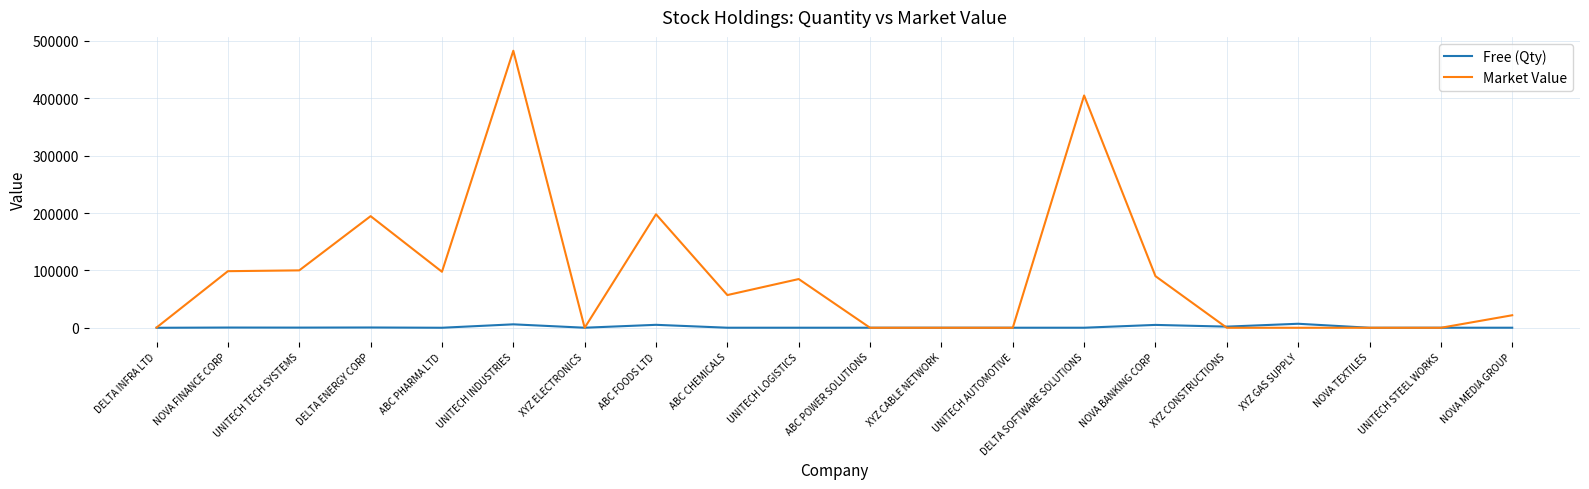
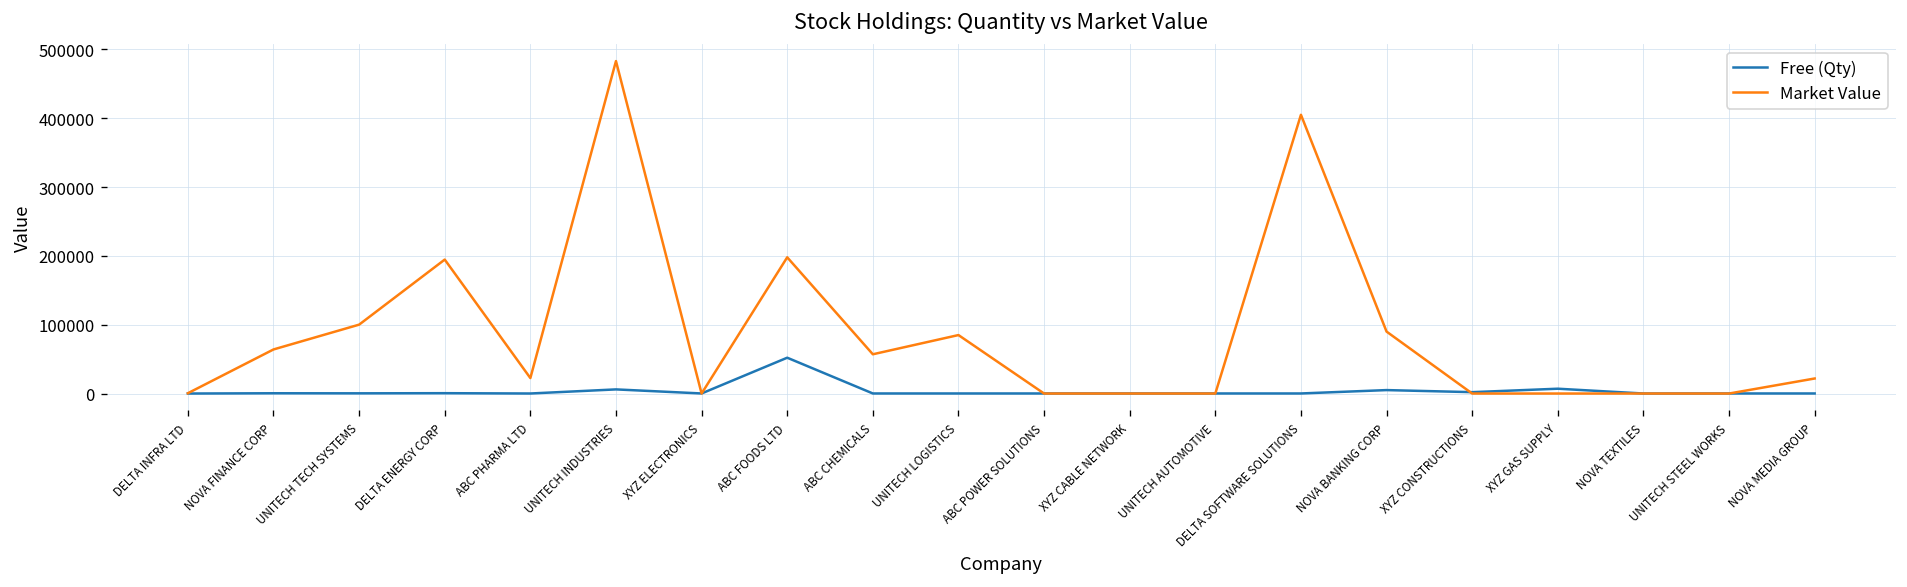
Market Value, NOVA FINANCE CORP: 100000 -> 60000
Market Value, ABC PHARMA LTD: 100000 -> 20000
Free (Qty), ABC FOODS LTD: 10000 -> 50000
